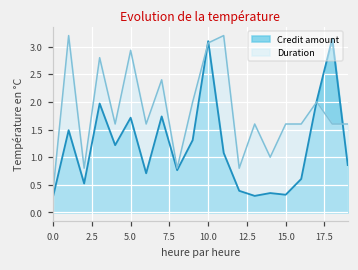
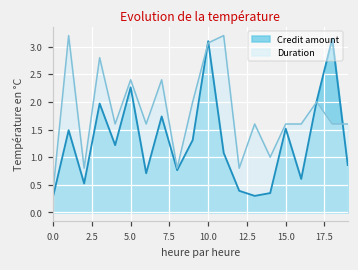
Credit amount, 5.0: 1.7 -> 2.3
Duration, 5.0: 2.9 -> 2.4
Credit amount, 15.0: 0.3 -> 1.5
